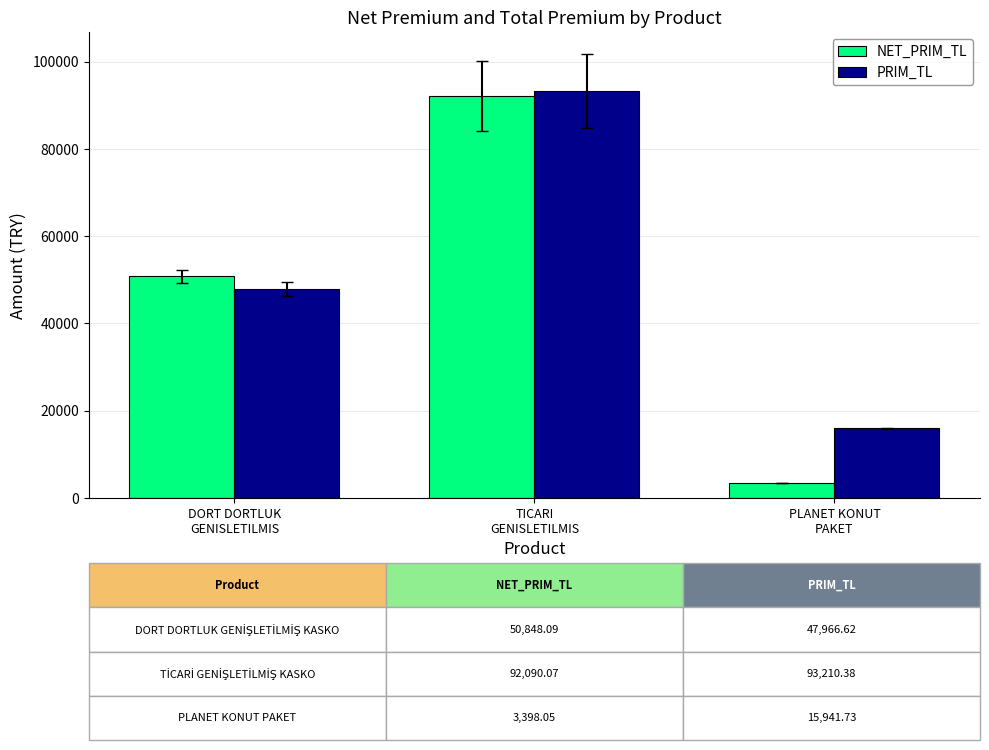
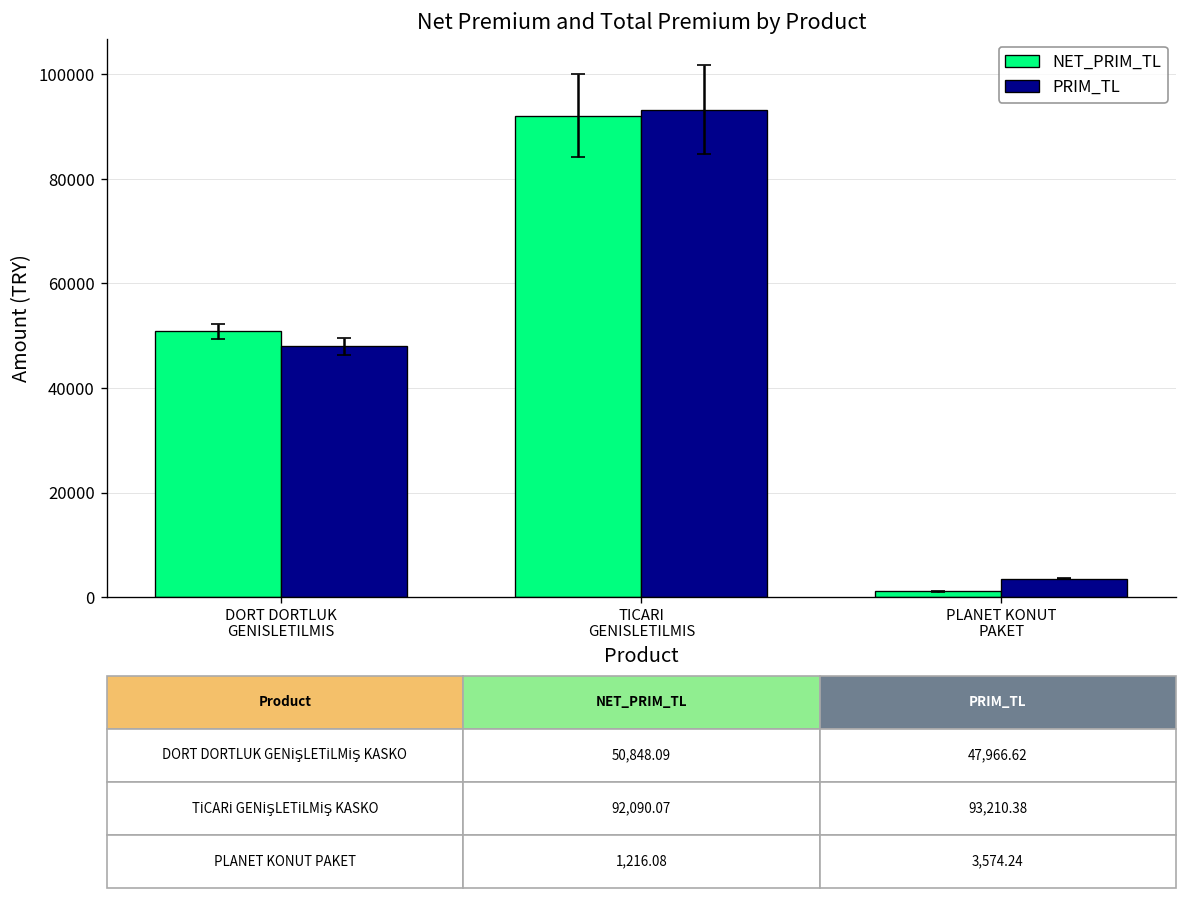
NET_PRIM_TL, PLANET KONUT PAKET: 3,398.05 -> 1,216.08
PRIM_TL, PLANET KONUT PAKET: 15,941.73 -> 3,574.24
